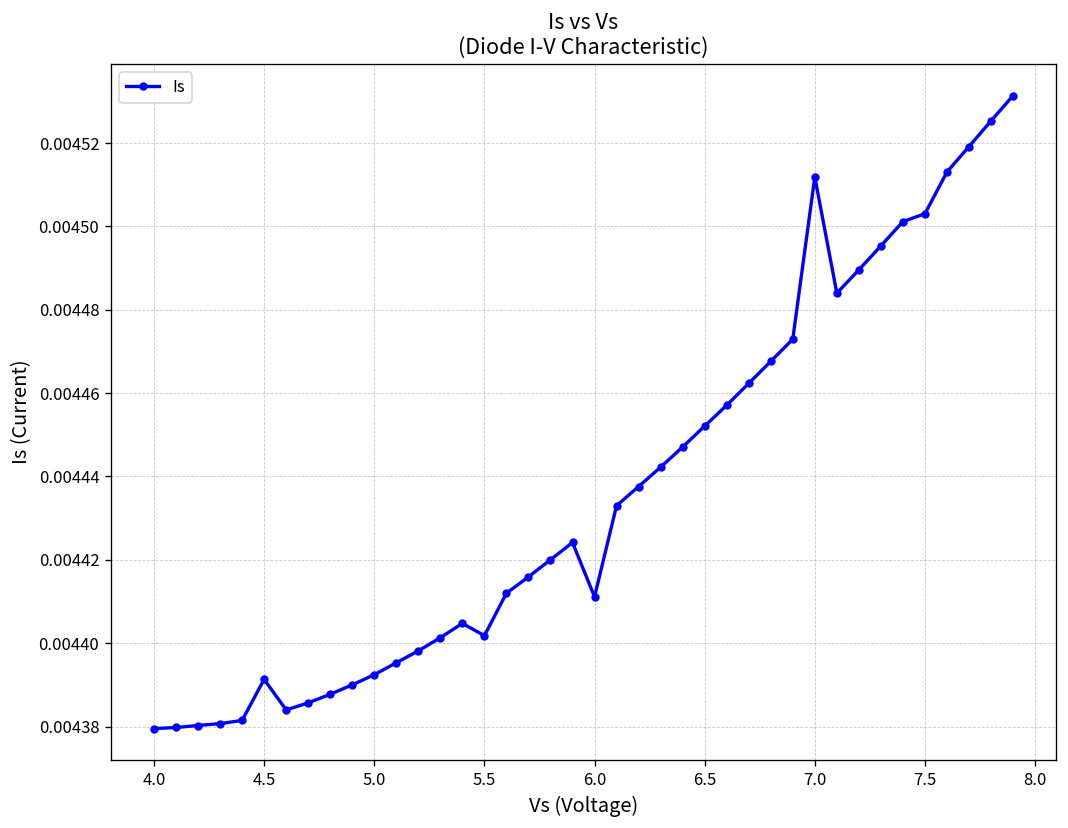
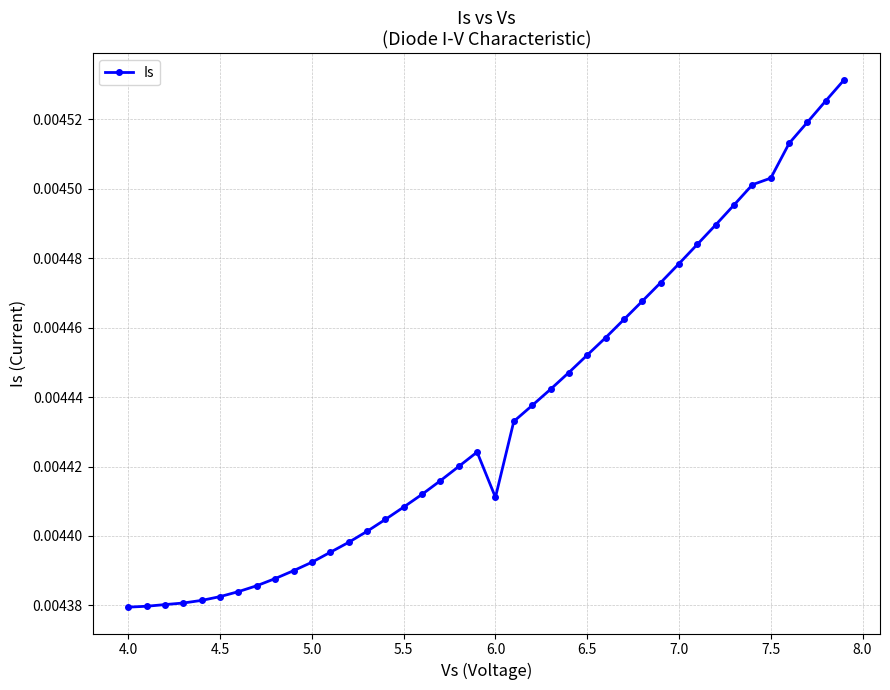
4.5: 0.004391 -> 0.004383
5.5: 0.004402 -> 0.004408
7.0: 0.004512 -> 0.004478
